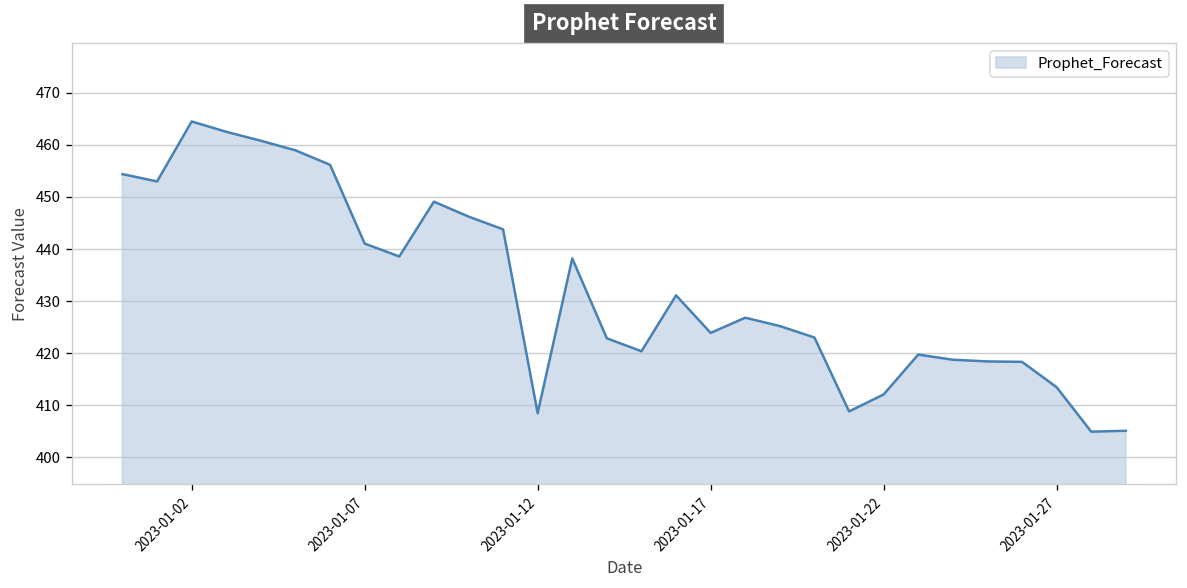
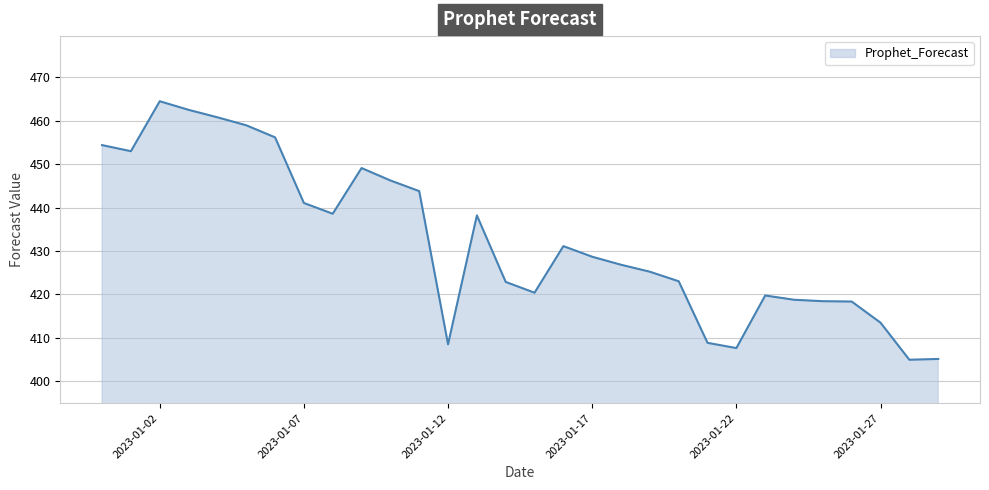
2023-01-17: 424 -> 429
2023-01-22: 412 -> 408
